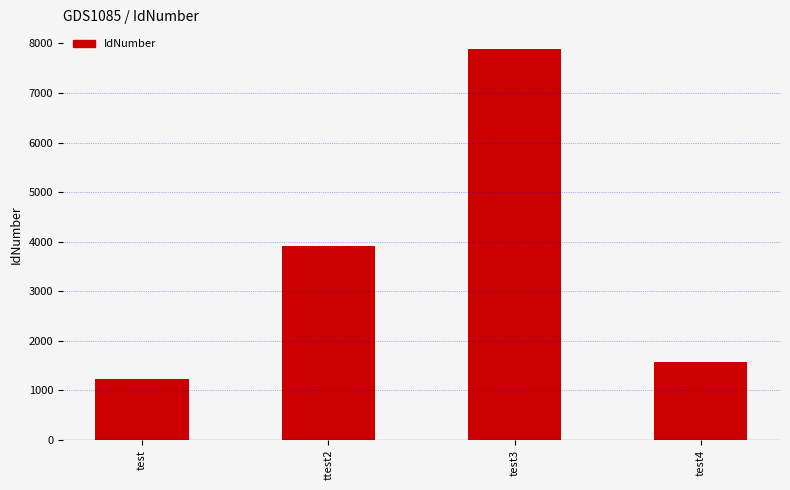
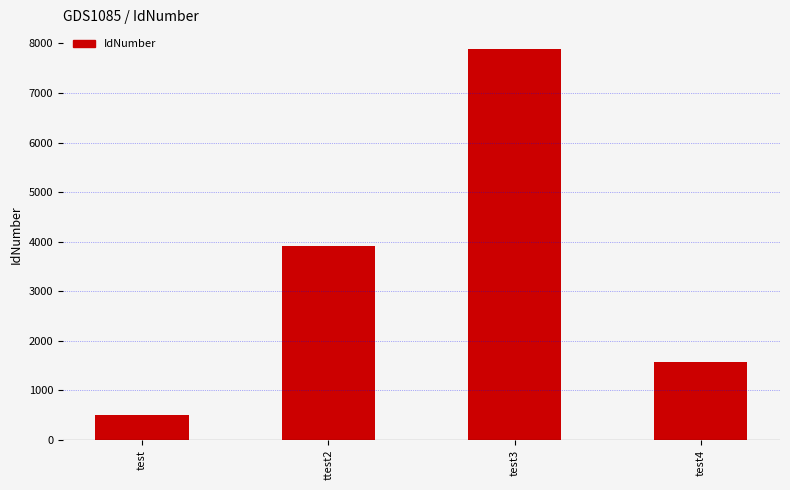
test: 1200 -> 500
